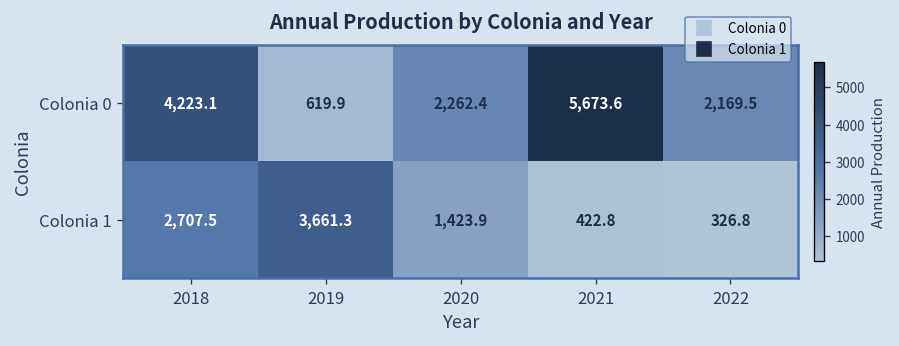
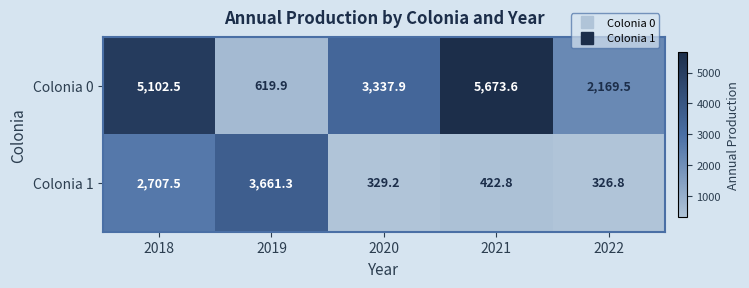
Colonia 0, 2018: 4,223.1 -> 5,102.5
Colonia 0, 2020: 2,262.4 -> 3,337.9
Colonia 1, 2020: 1,423.9 -> 329.2
